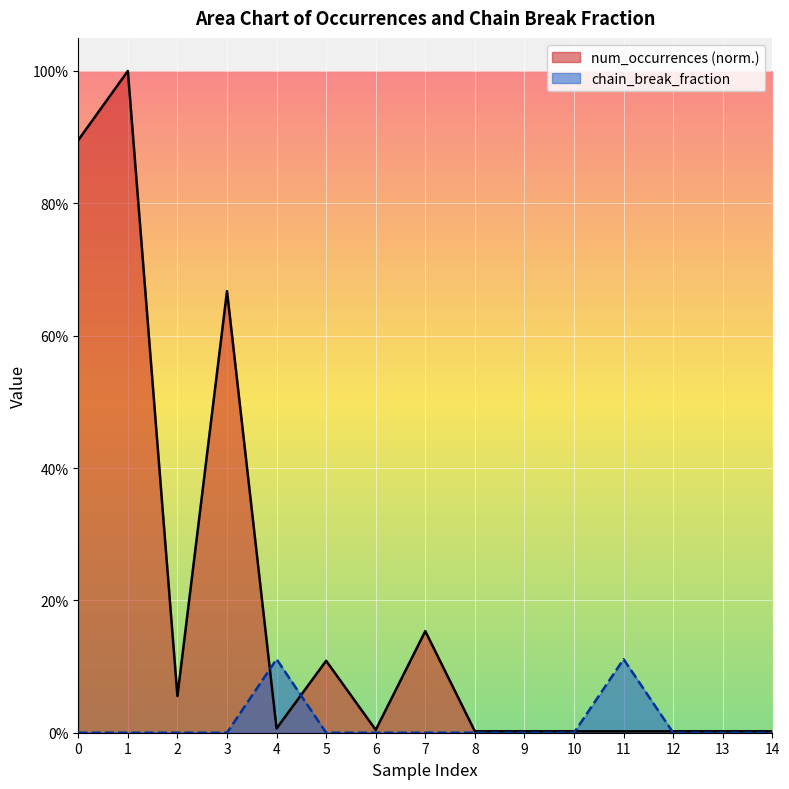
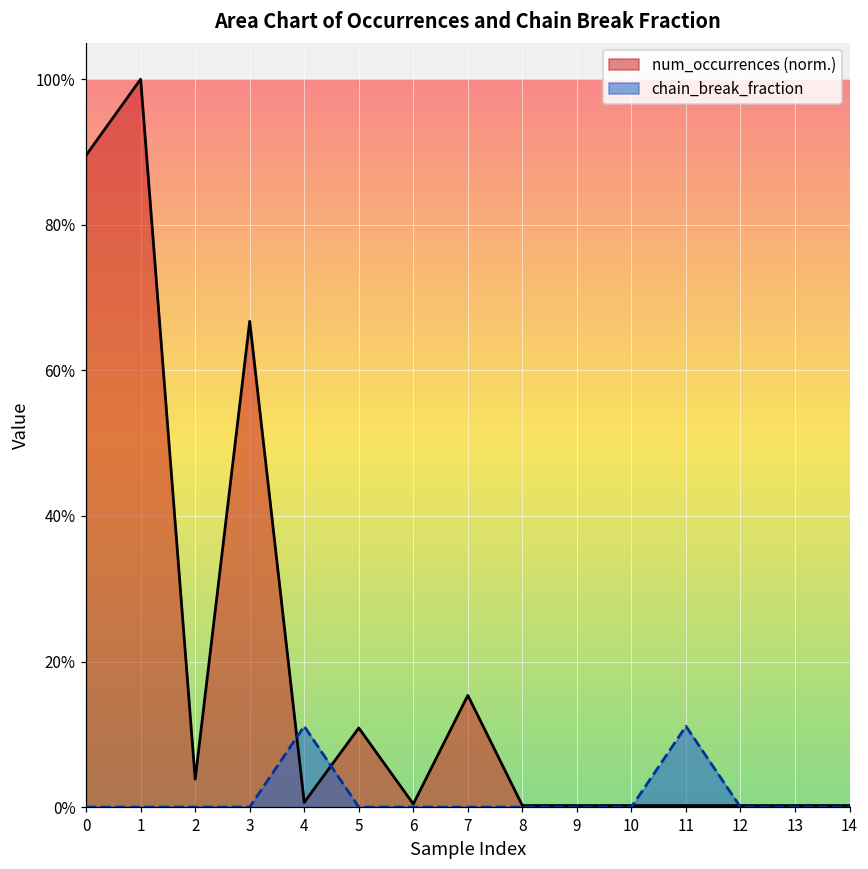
num_occurrences (norm.), 2: 6% -> 4%
